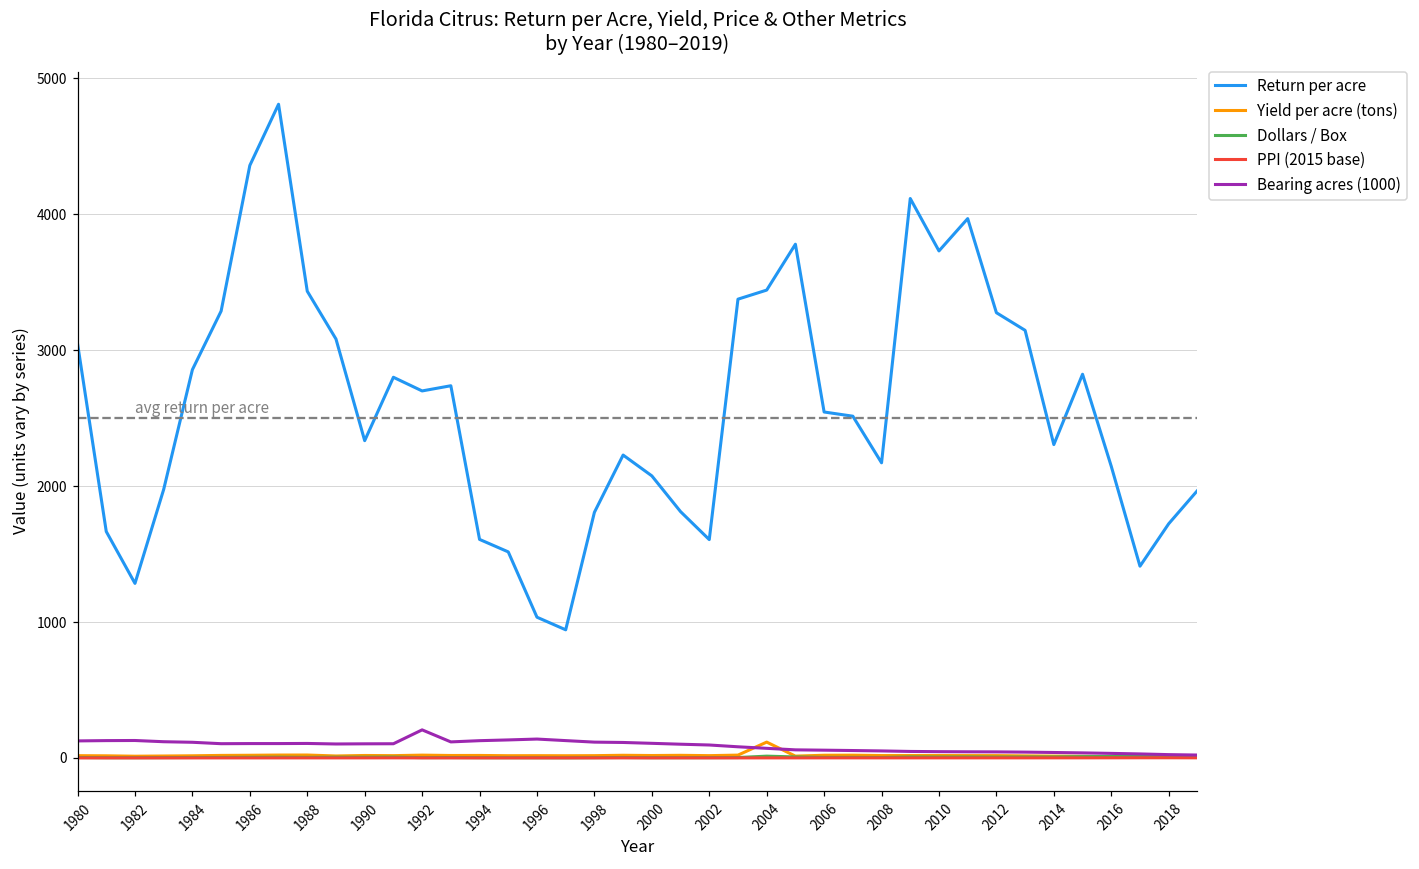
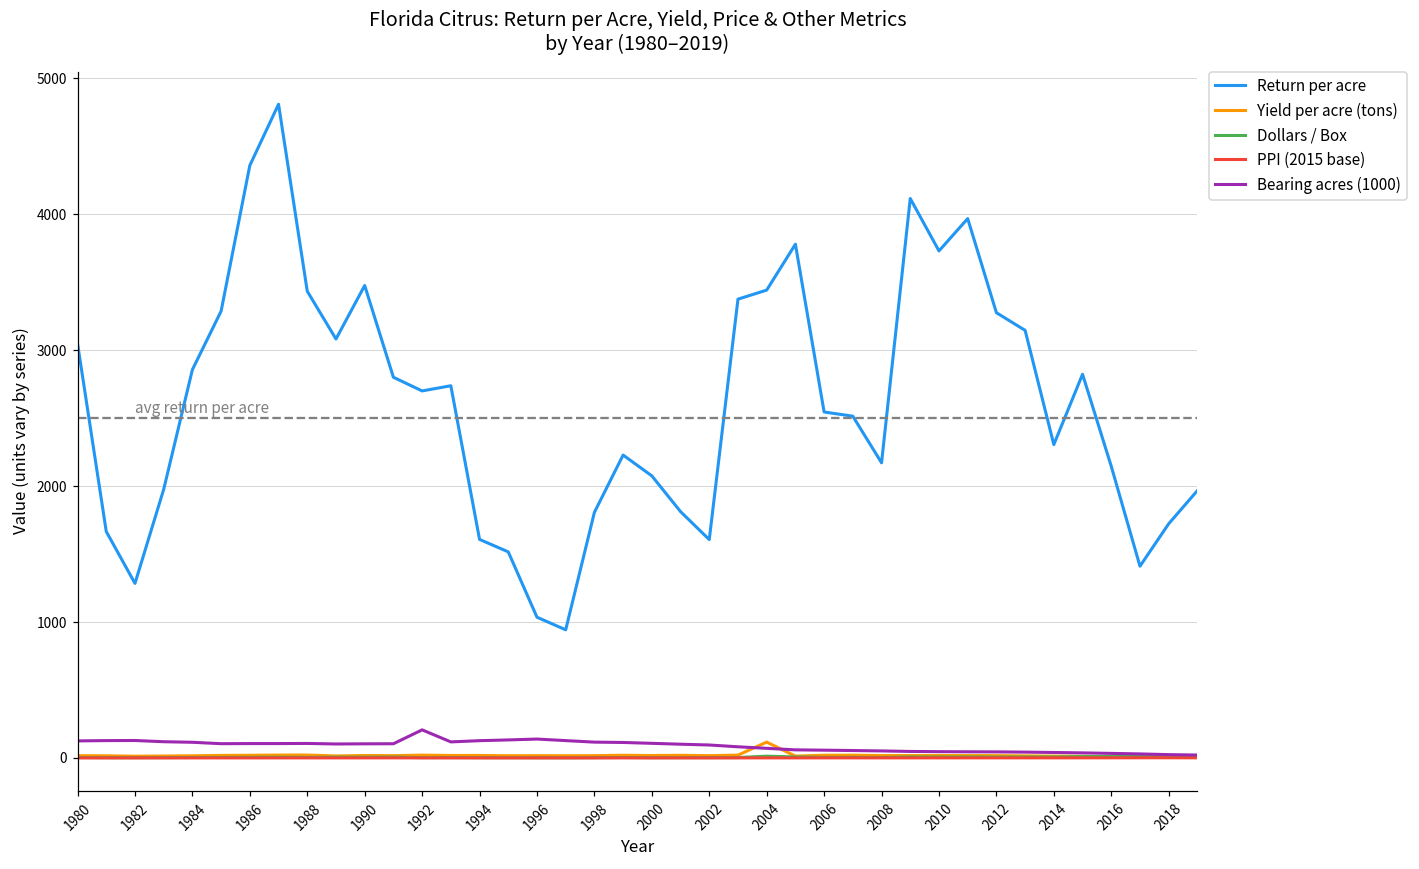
Return per acre, 1990: 2330 -> 3480
